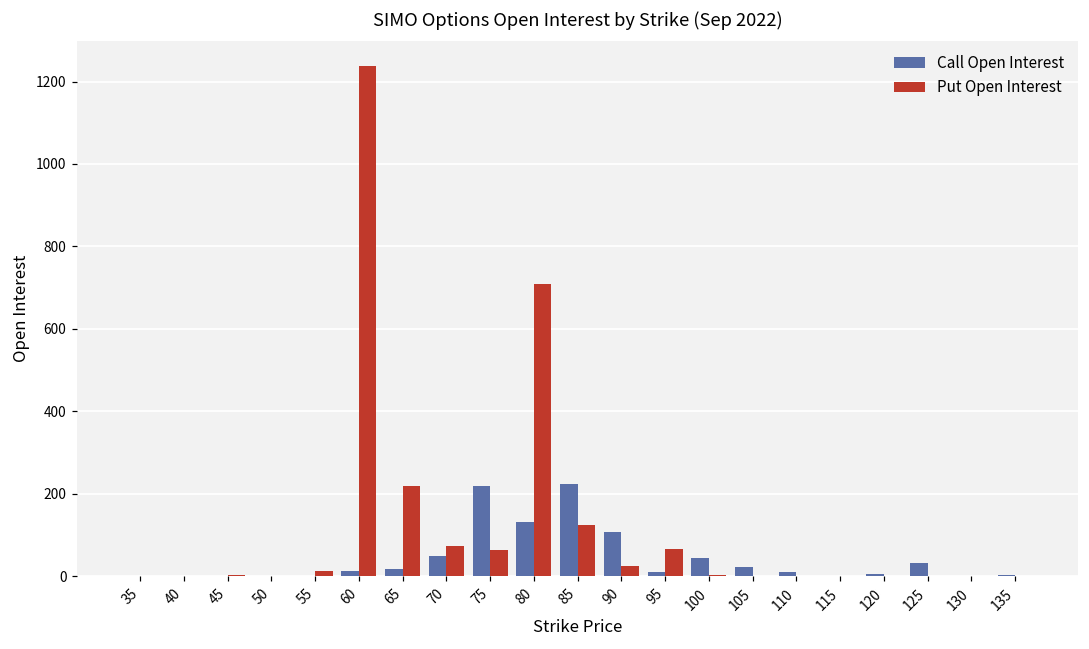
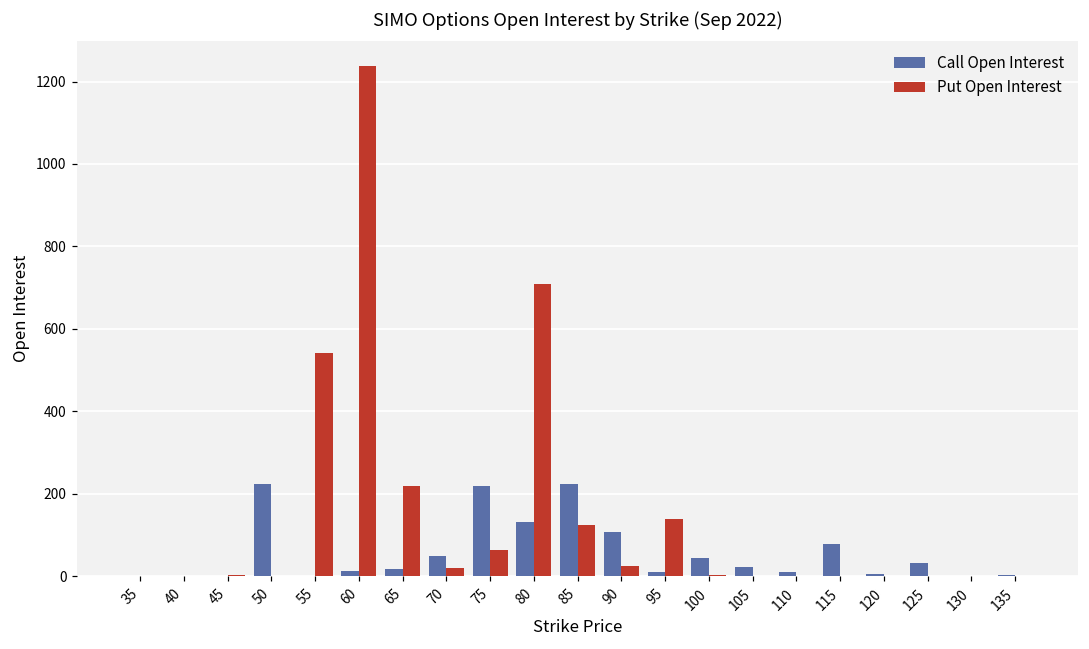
Call Open Interest, 50: 0 -> 220
Put Open Interest, 55: 10 -> 540
Put Open Interest, 70: 70 -> 20
Put Open Interest, 95: 70 -> 140
Call Open Interest, 115: 0 -> 80
